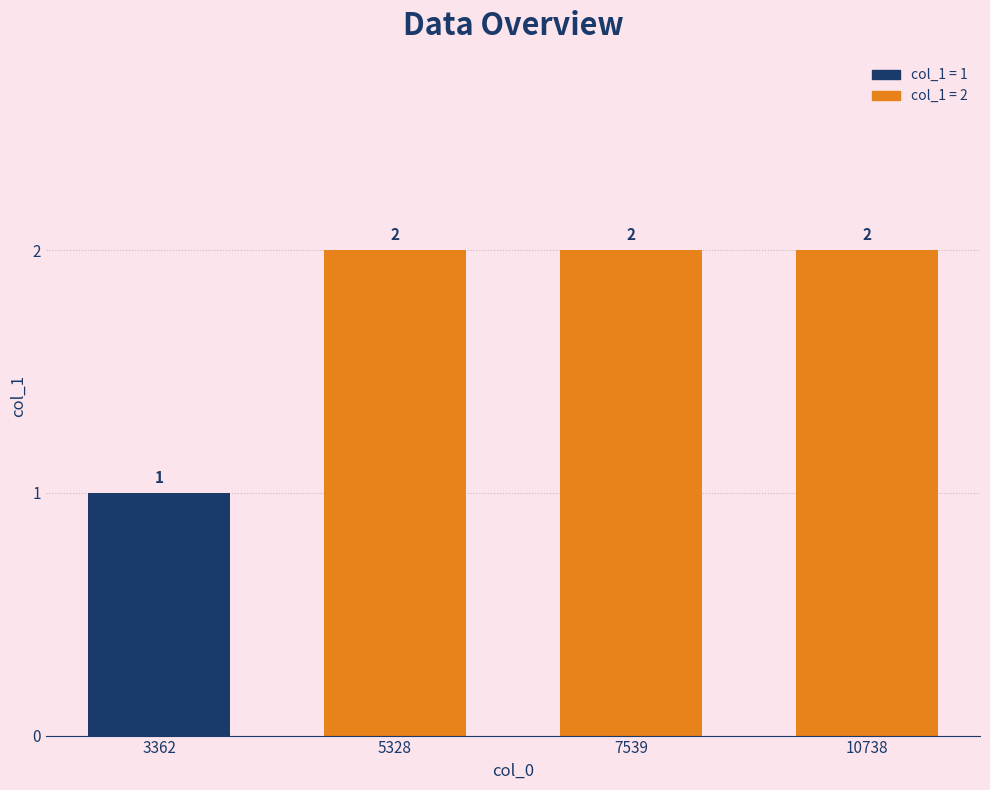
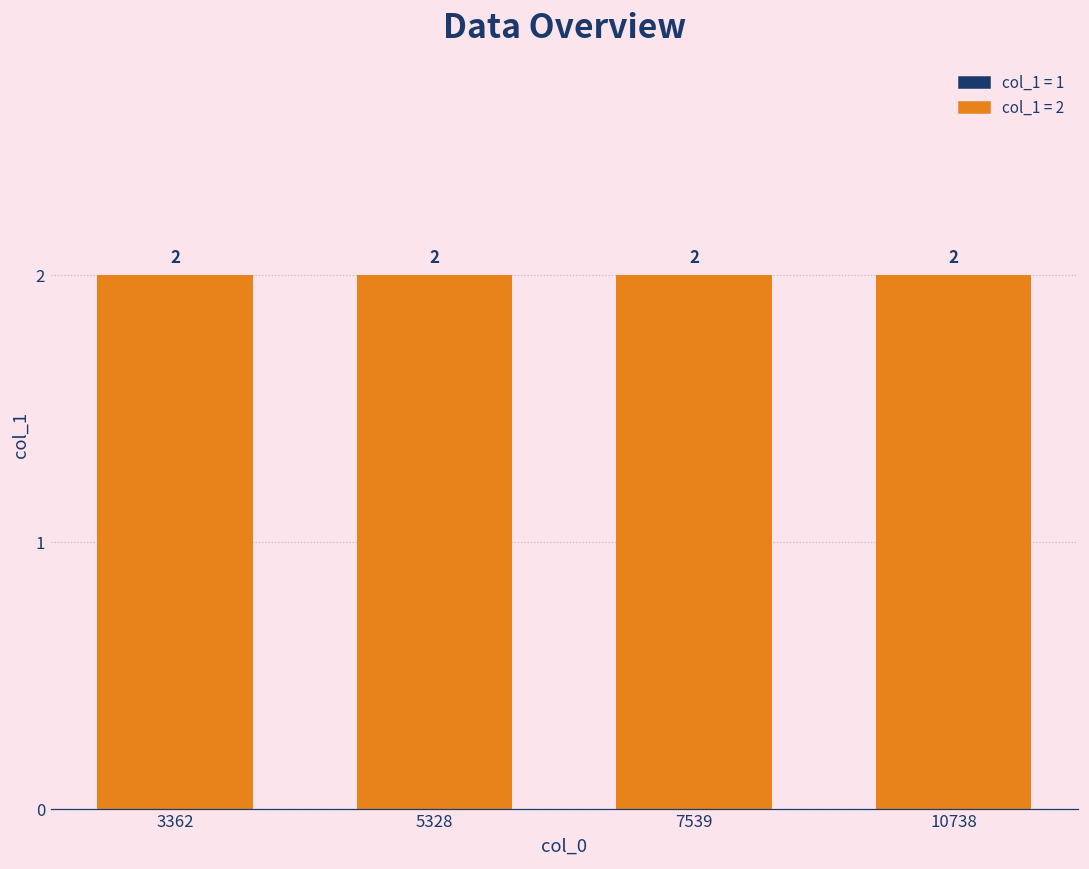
3362: 1 -> 2
